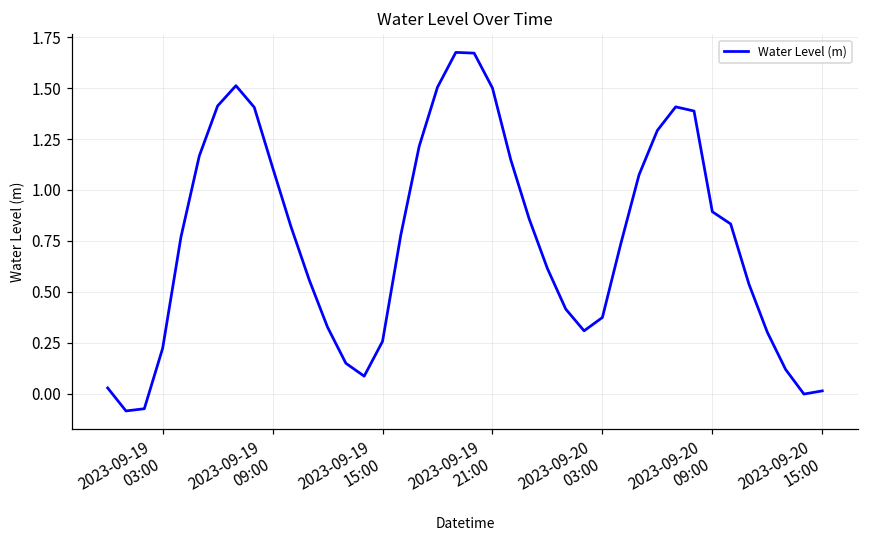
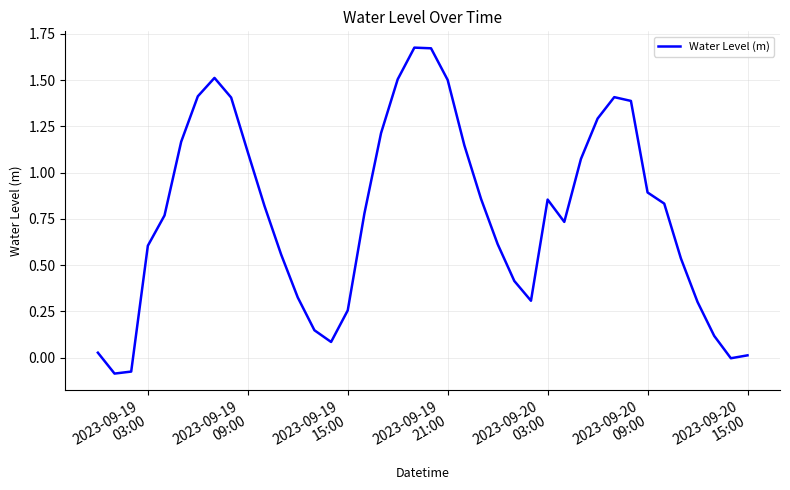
2023-09-19 03:00: 0.22 -> 0.61
2023-09-20 03:00: 0.37 -> 0.85
